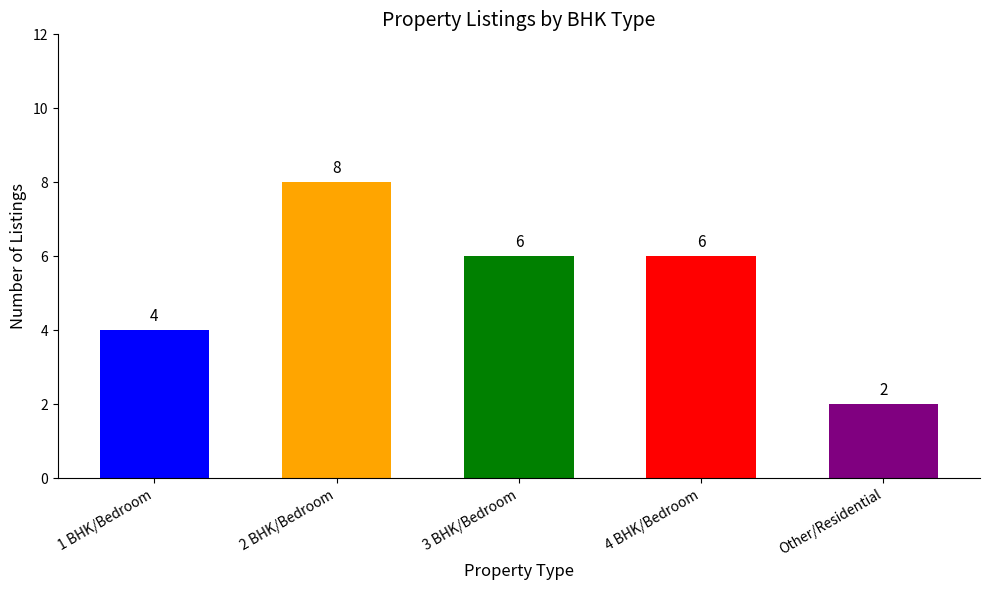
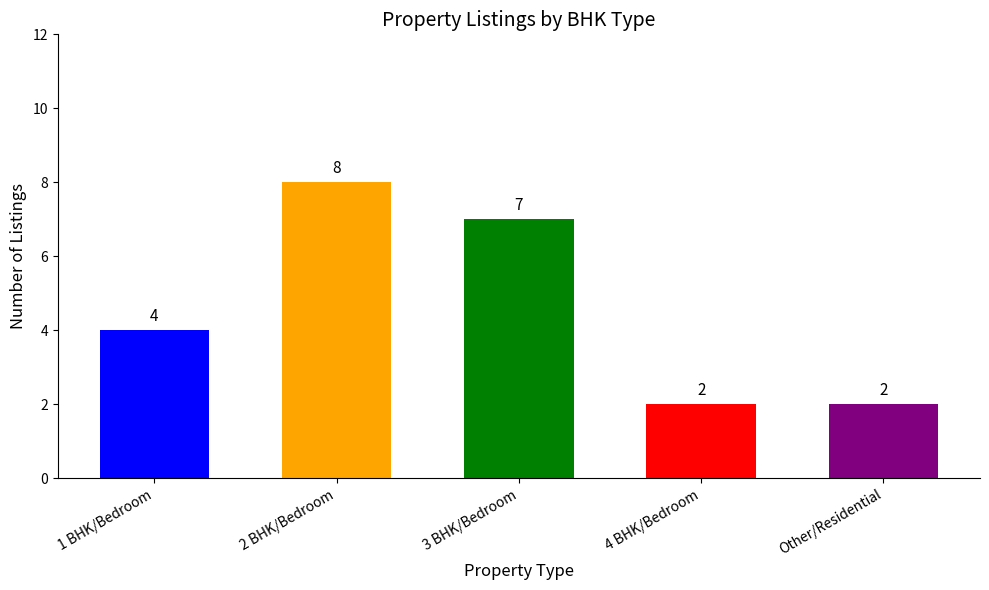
3 BHK/Bedroom: 6 -> 7
4 BHK/Bedroom: 6 -> 2
